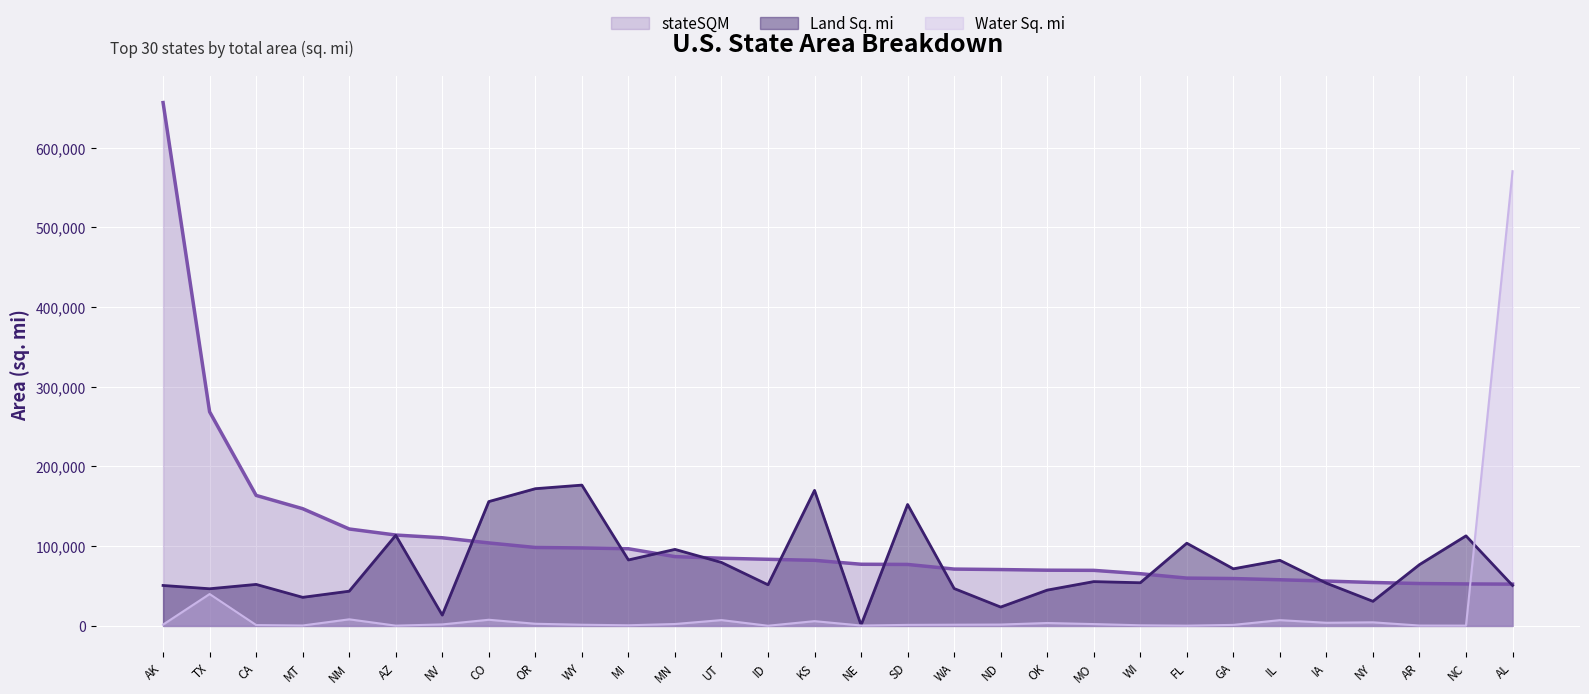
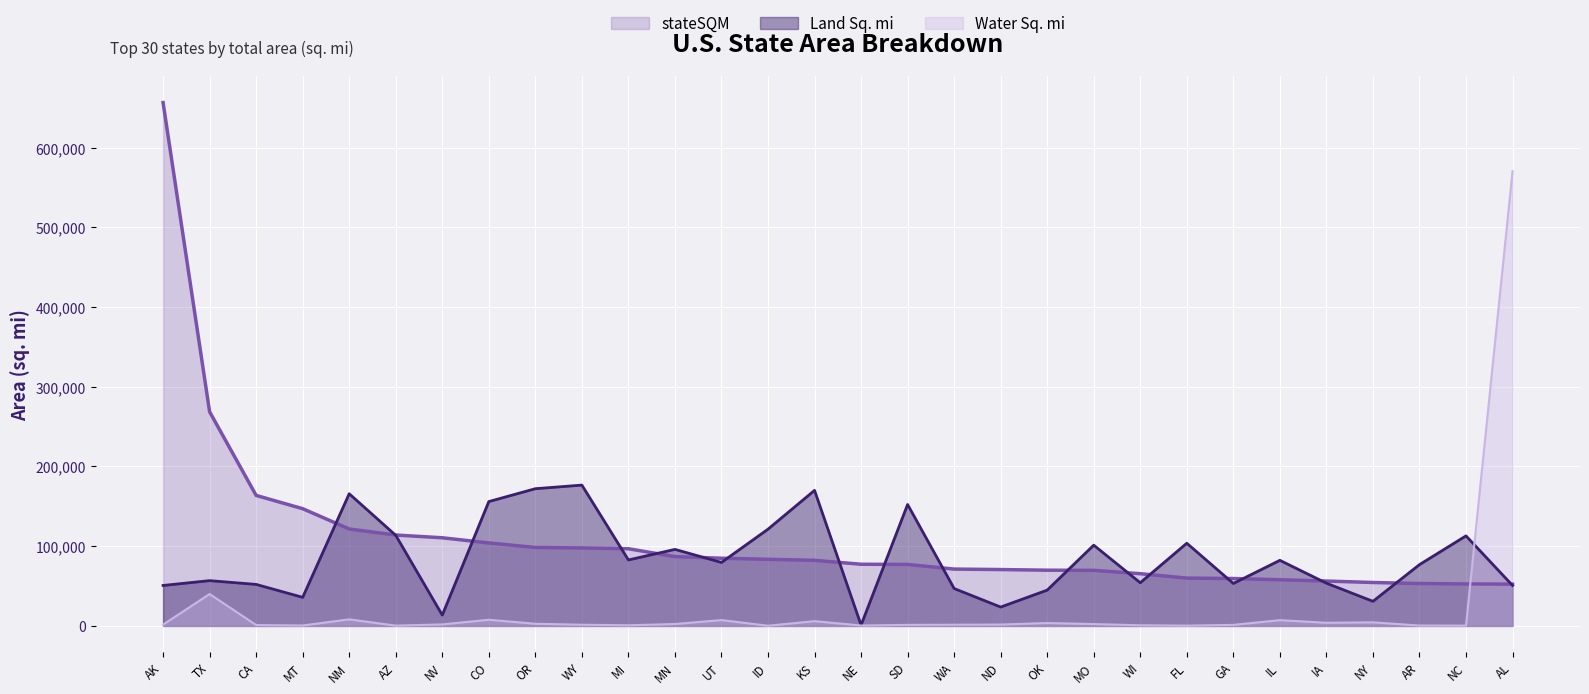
Land Sq. mi, TX: 50,000 -> 60,000
Land Sq. mi, NM: 40,000 -> 170,000
Land Sq. mi, ID: 50,000 -> 120,000
Land Sq. mi, MO: 60,000 -> 100,000
Land Sq. mi, GA: 70,000 -> 50,000
